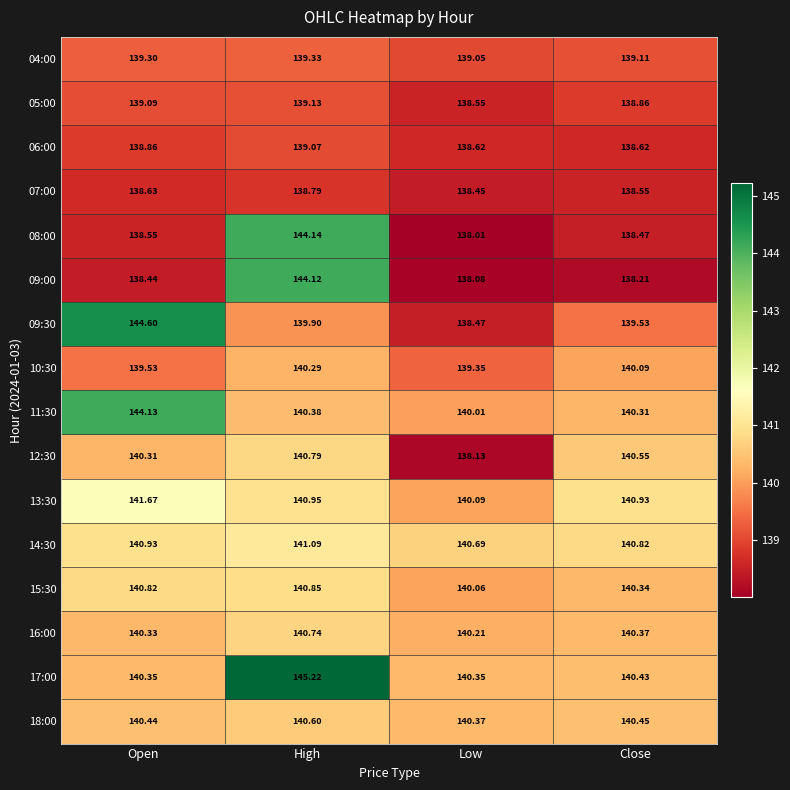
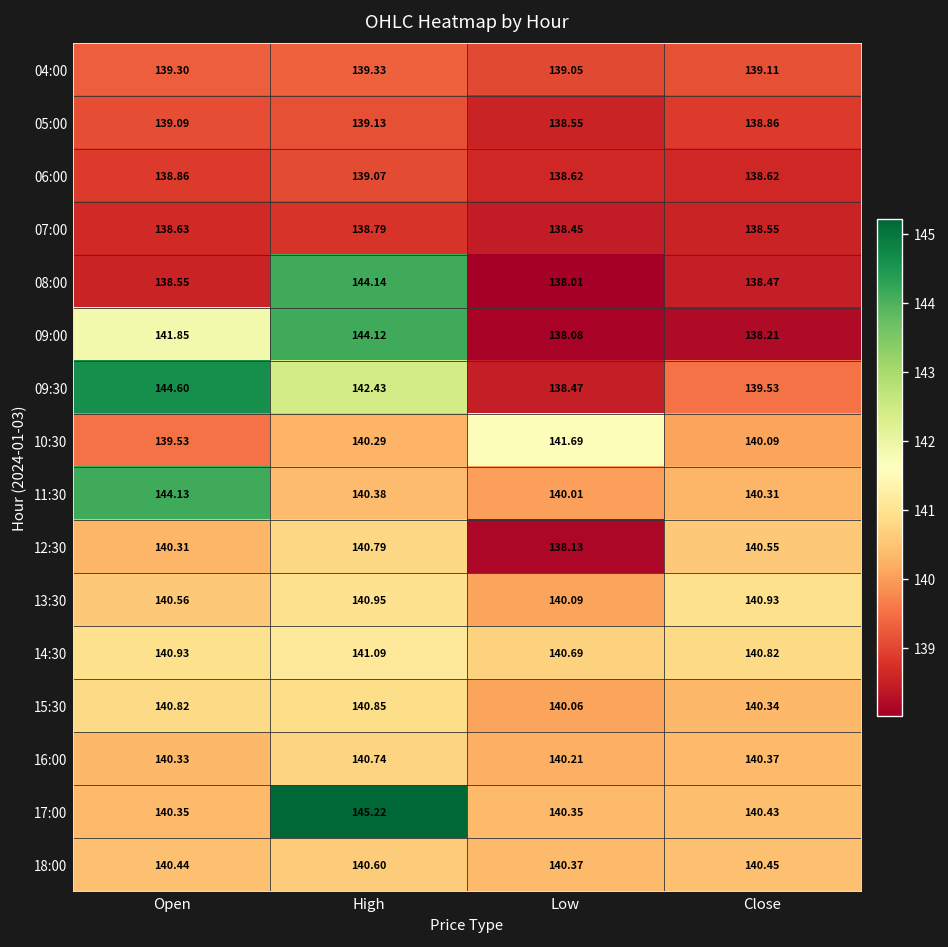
09:00, Open: 138.44 -> 141.85
09:30, High: 139.90 -> 142.43
10:30, Low: 139.35 -> 141.69
13:30, Open: 141.67 -> 140.56
